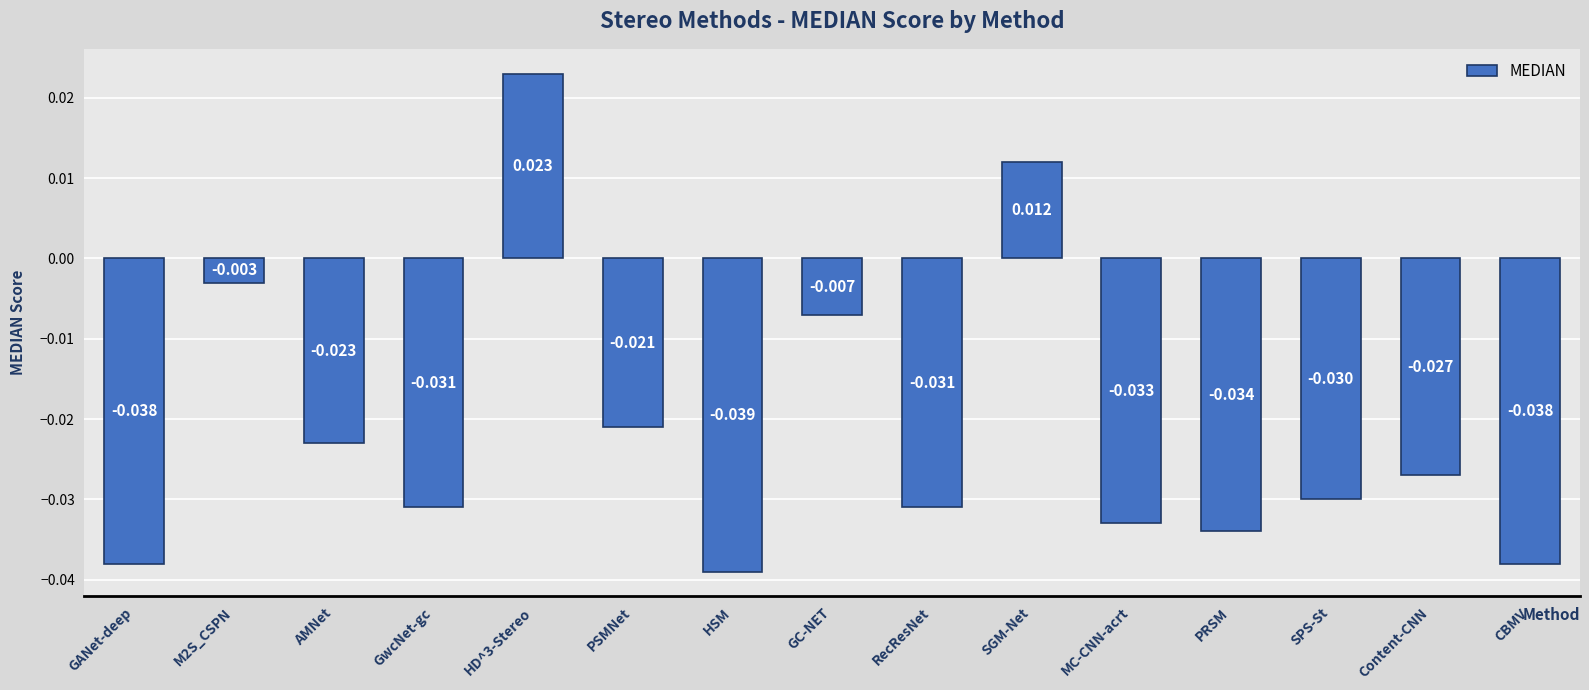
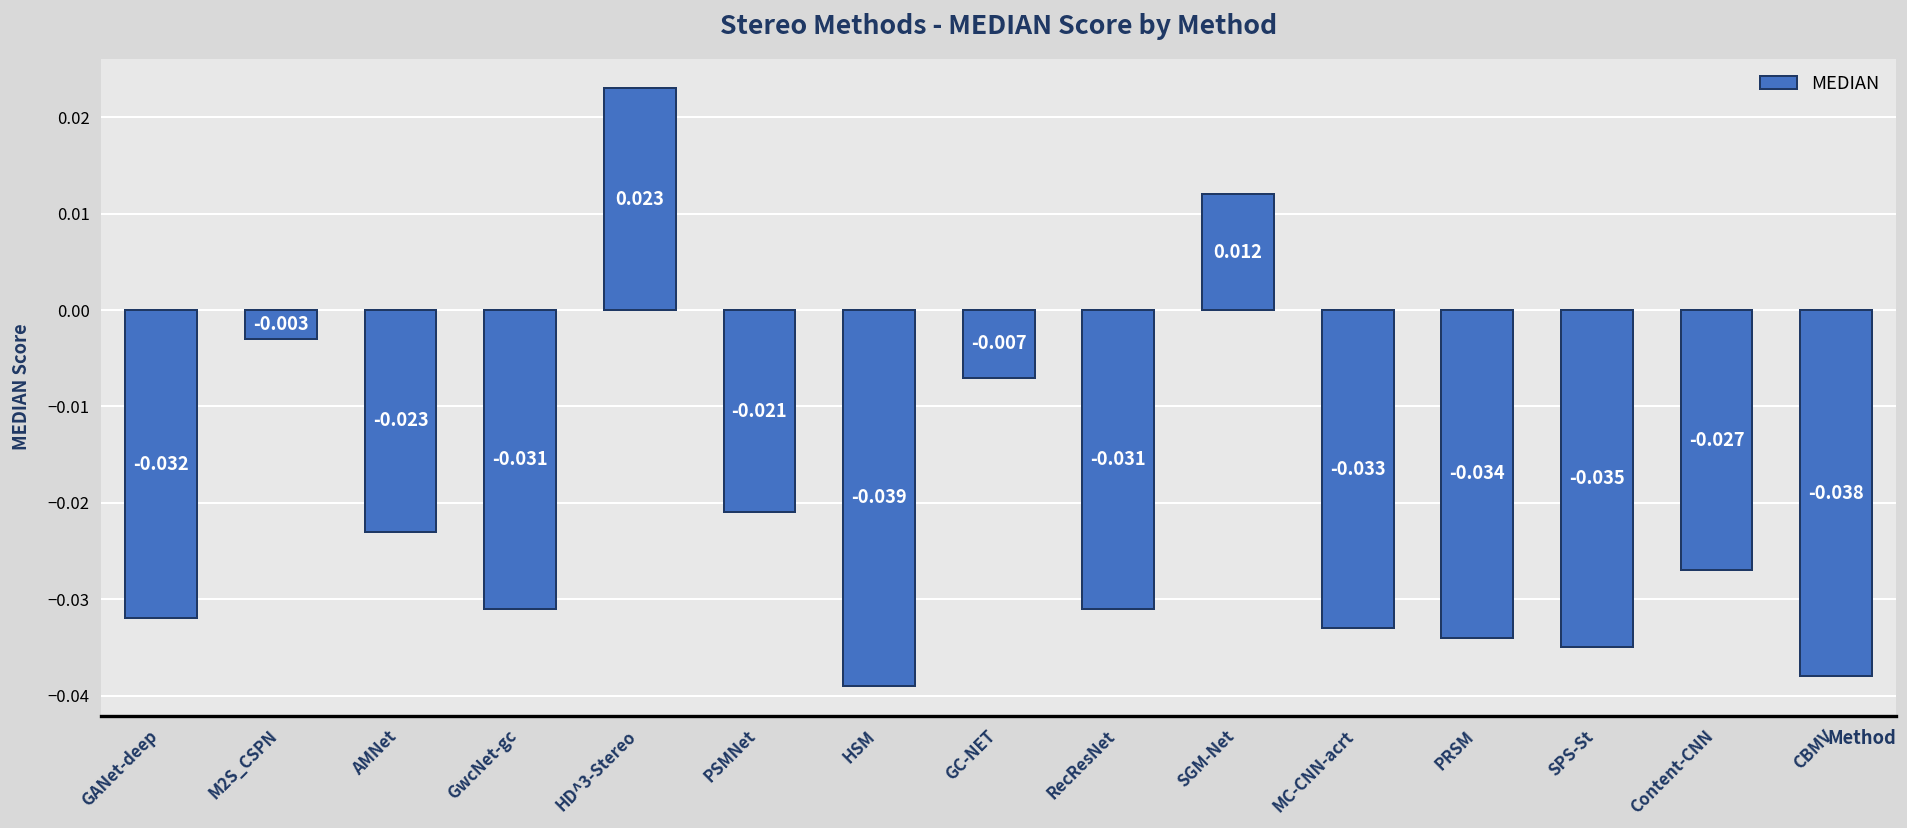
GANet-deep: -0.038 -> -0.032
SPS-St: -0.030 -> -0.035
